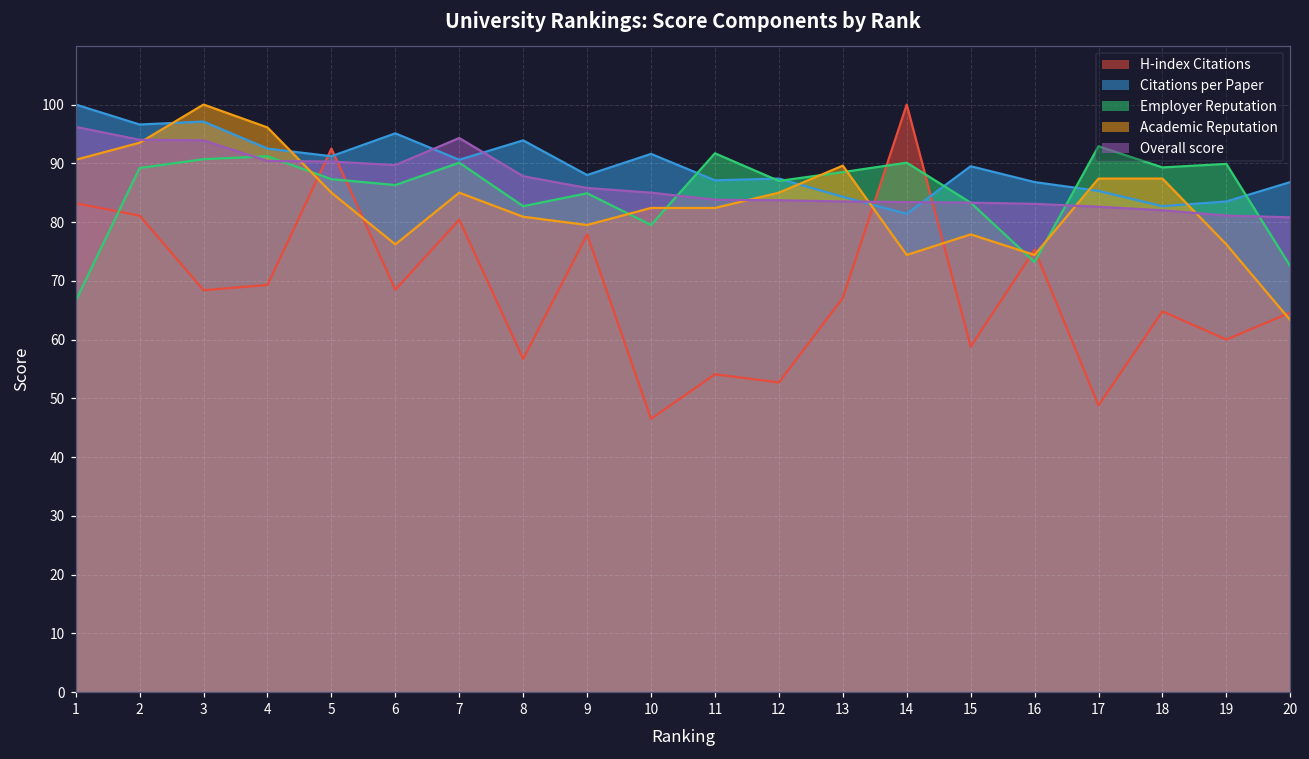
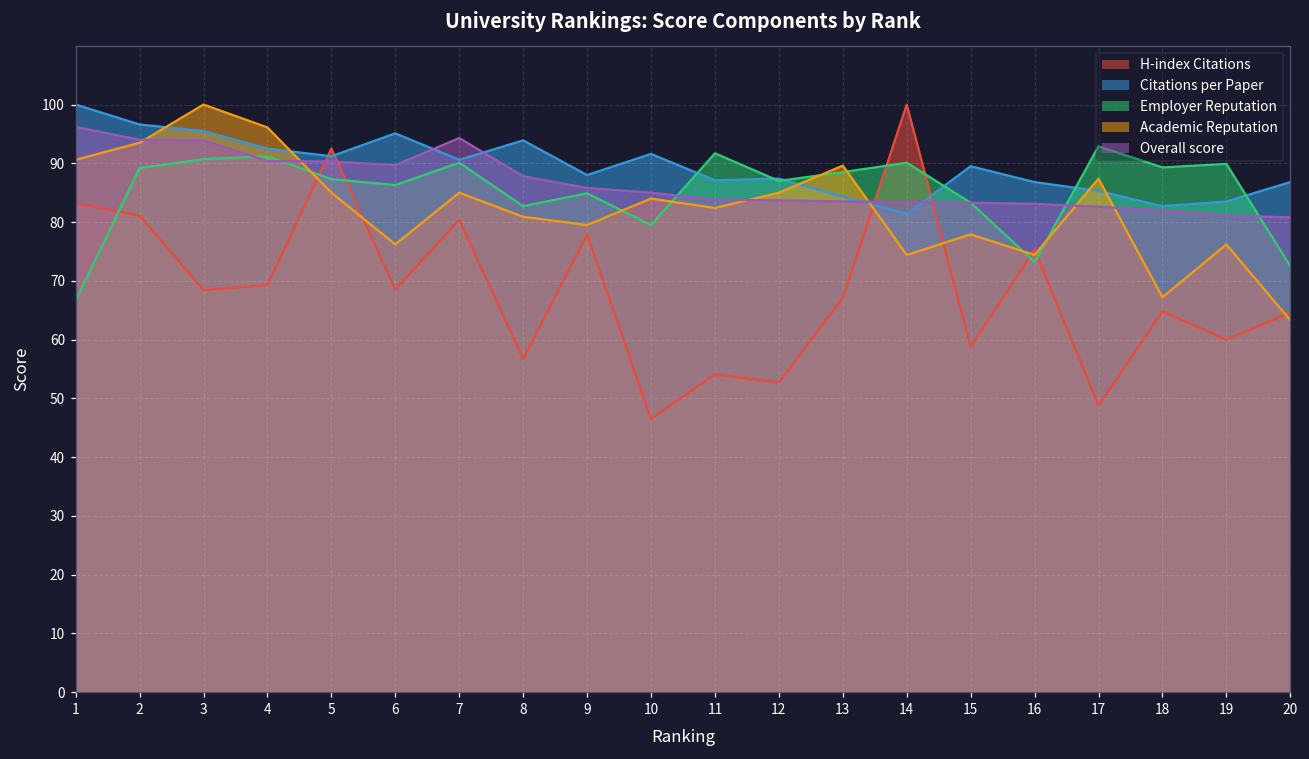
Citations per Paper, 3: 97 -> 96
Academic Reputation, 10: 82 -> 84
Academic Reputation, 18: 87 -> 67
